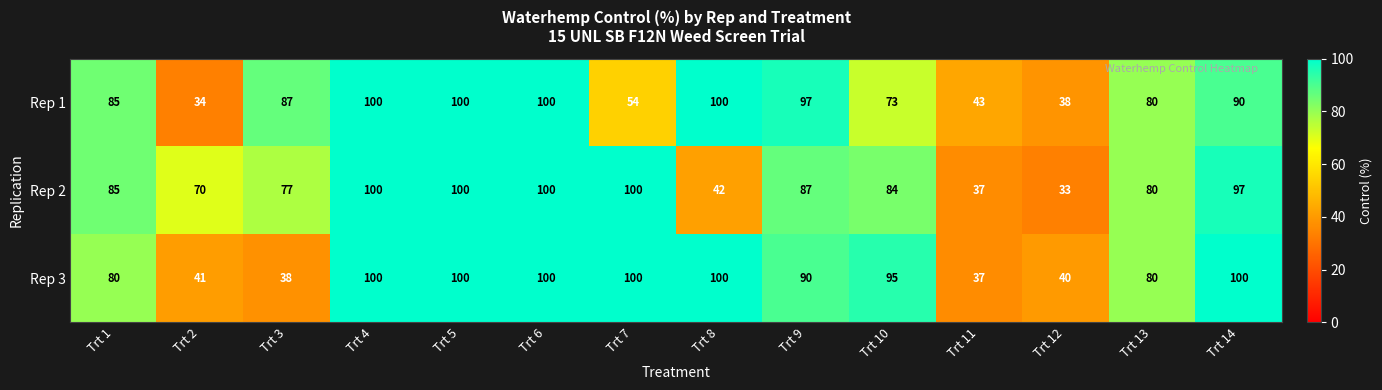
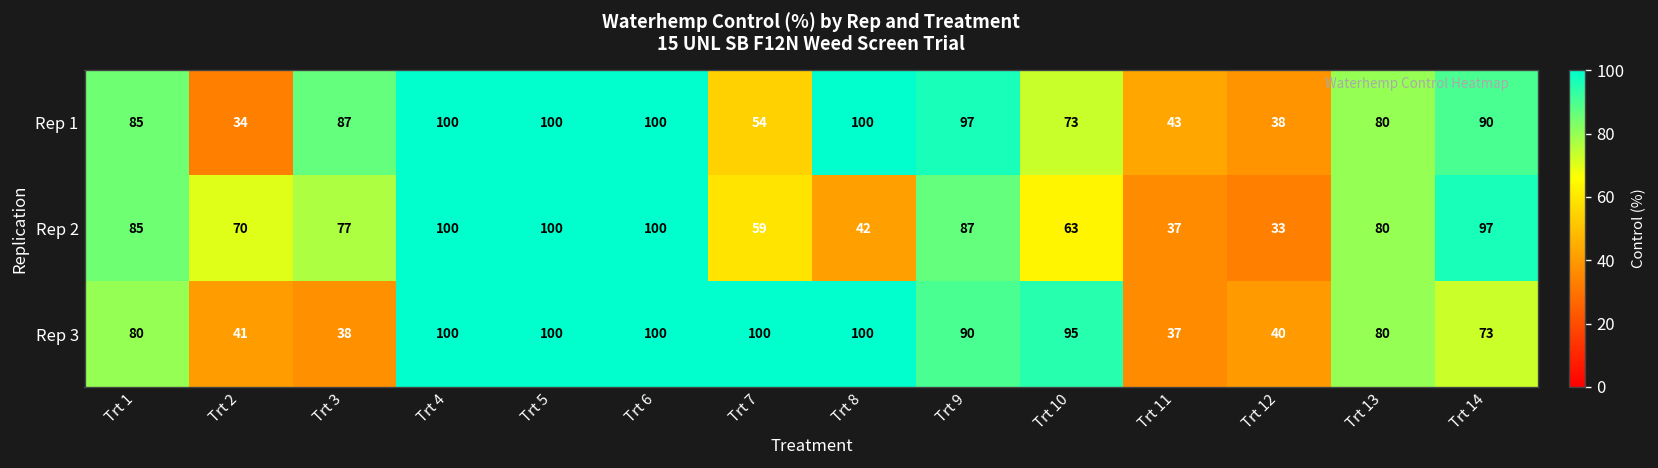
Rep 2, Trt 7: 100 -> 59
Rep 2, Trt 10: 84 -> 63
Rep 3, Trt 14: 100 -> 73
